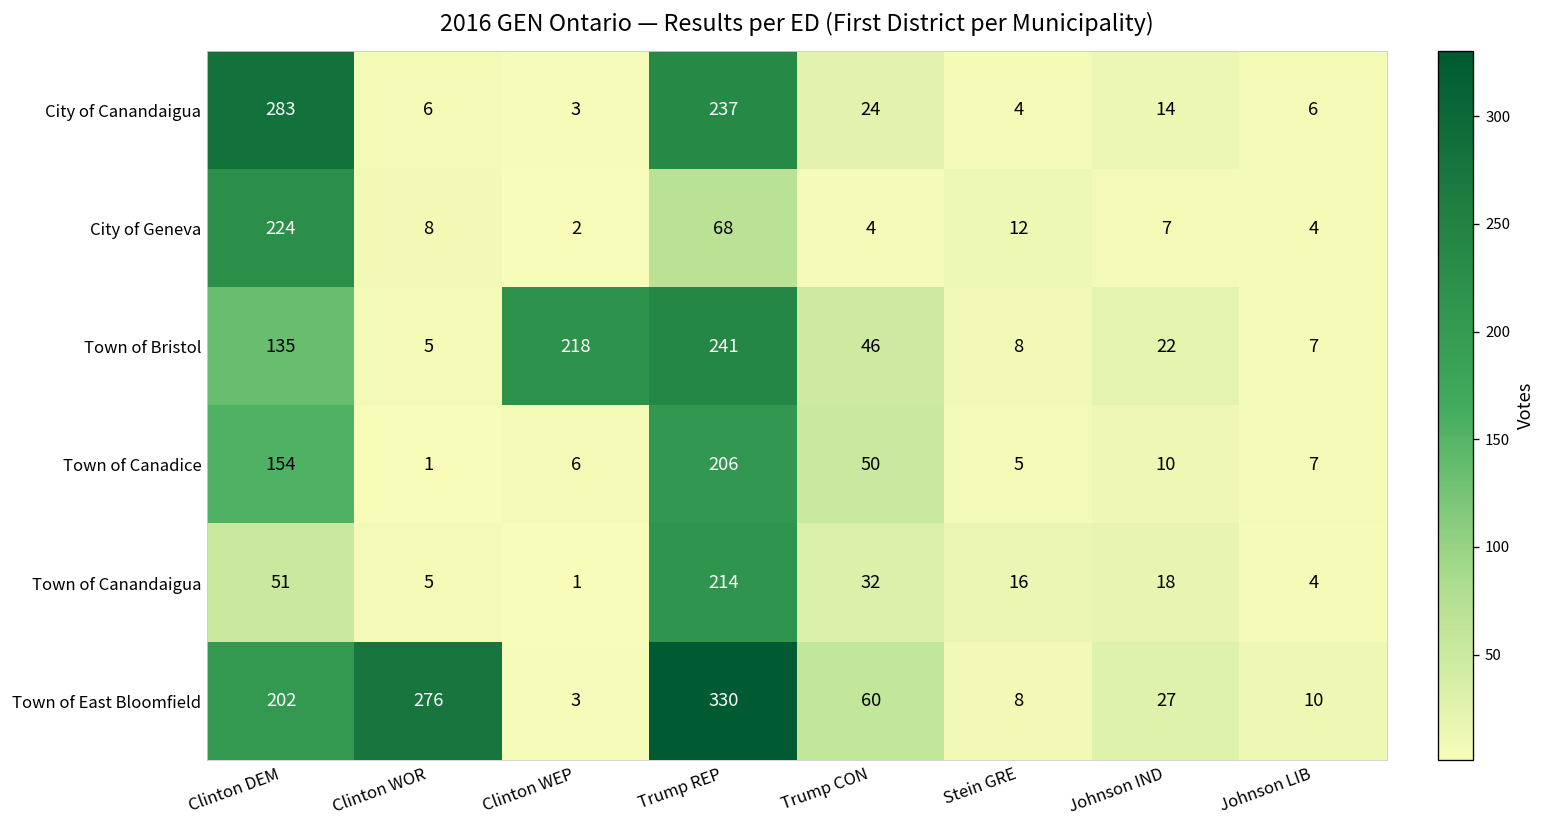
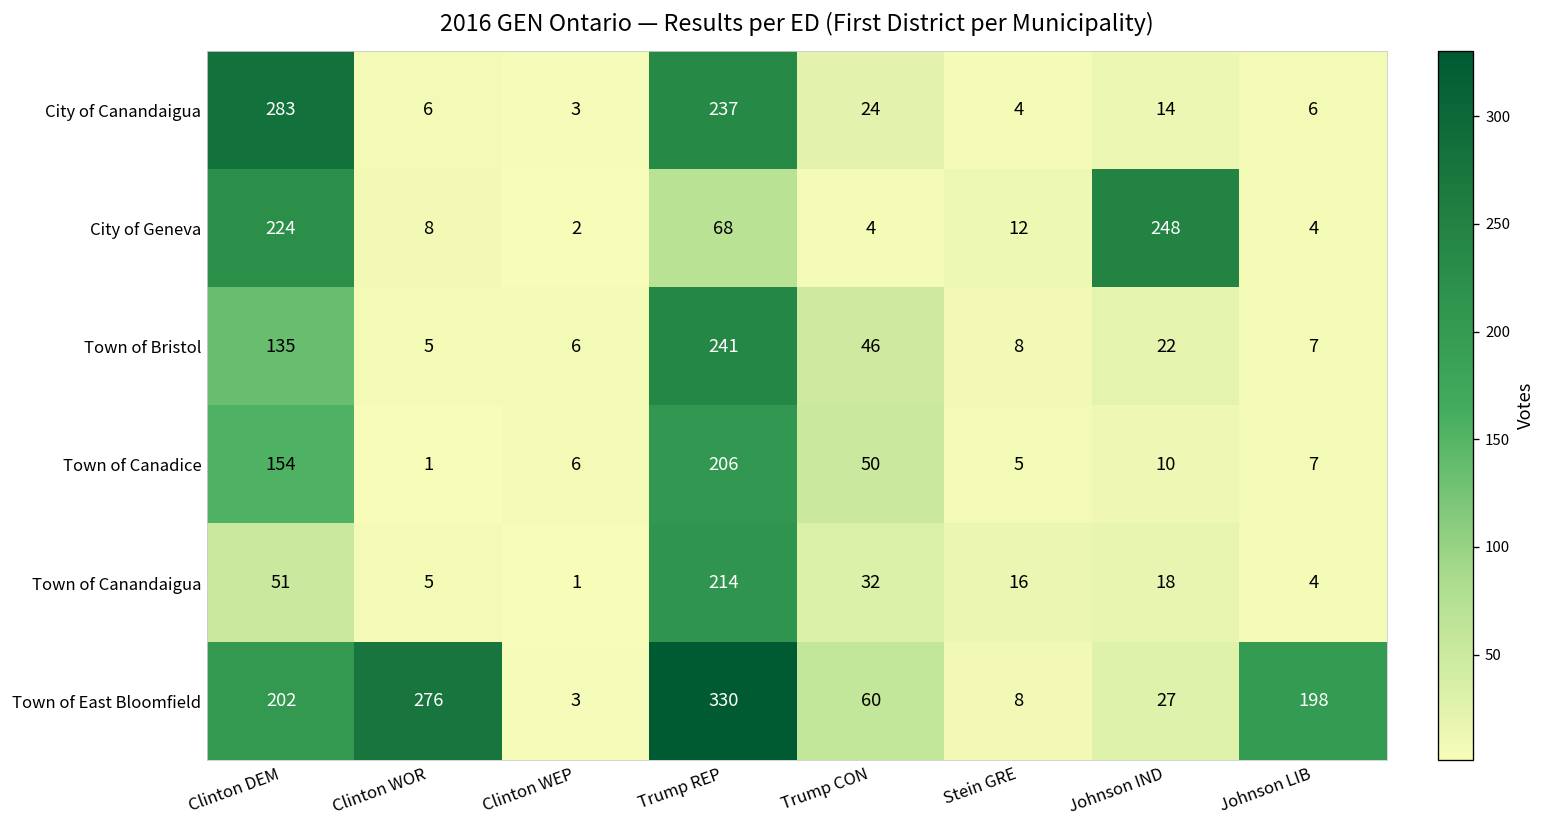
City of Geneva, Johnson IND: 7 -> 248
Town of Bristol, Clinton WEP: 218 -> 6
Town of East Bloomfield, Johnson LIB: 10 -> 198
